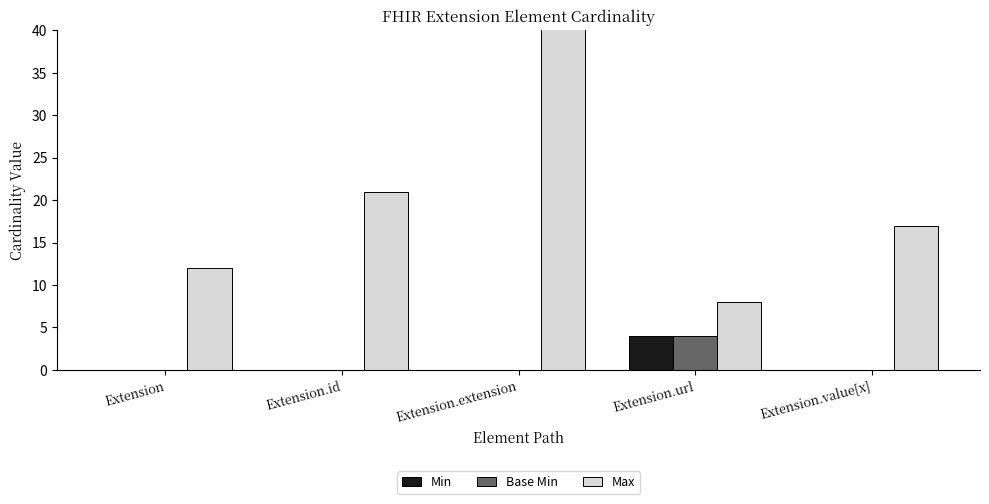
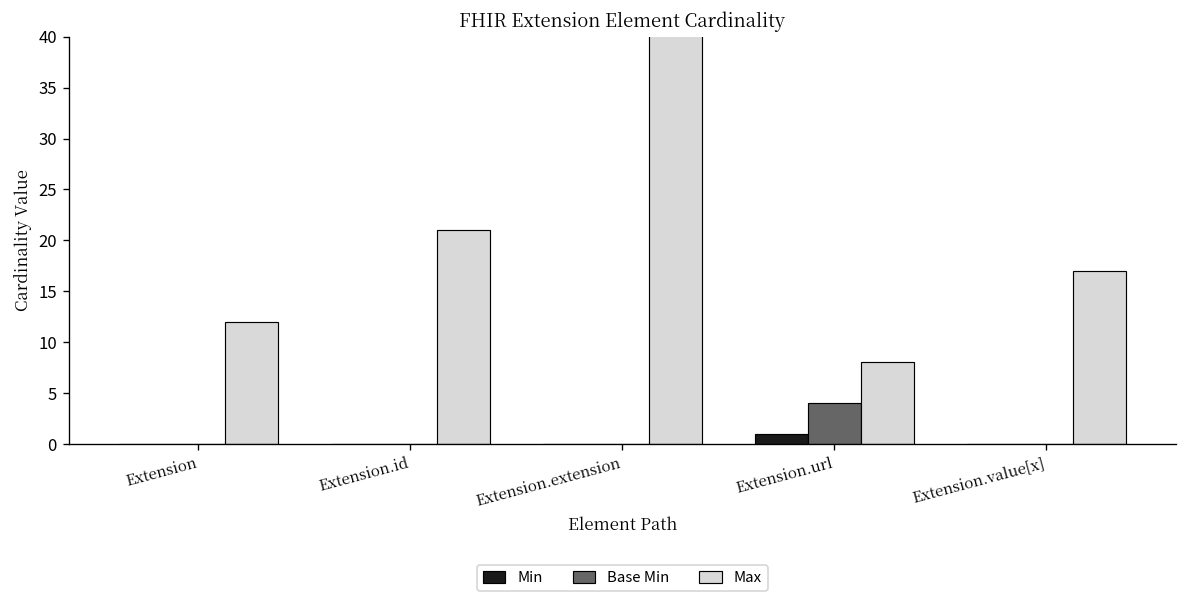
Min, Extension.url: 4 -> 1
